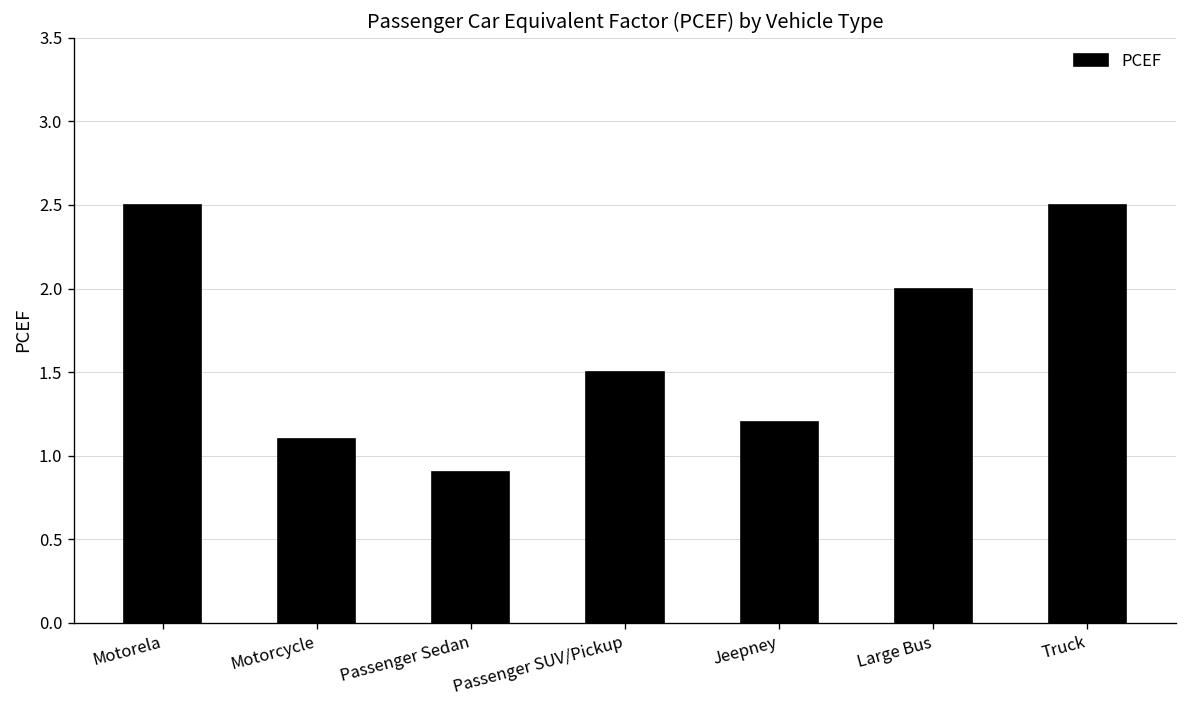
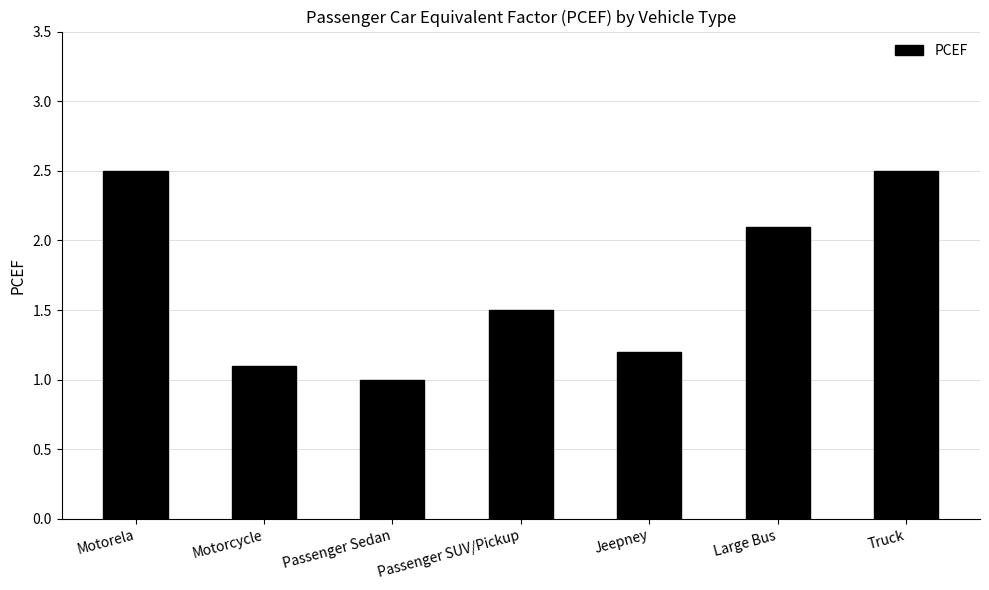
Passenger Sedan: 0.9 -> 1.0
Large Bus: 2.0 -> 2.1
